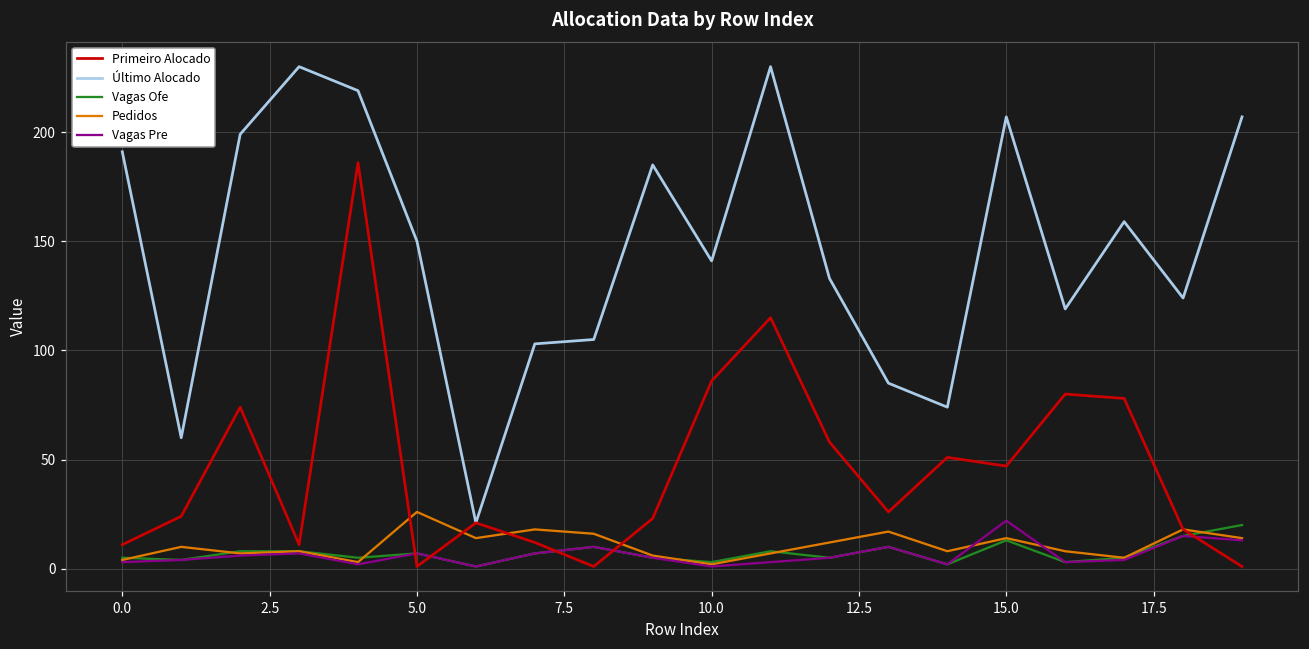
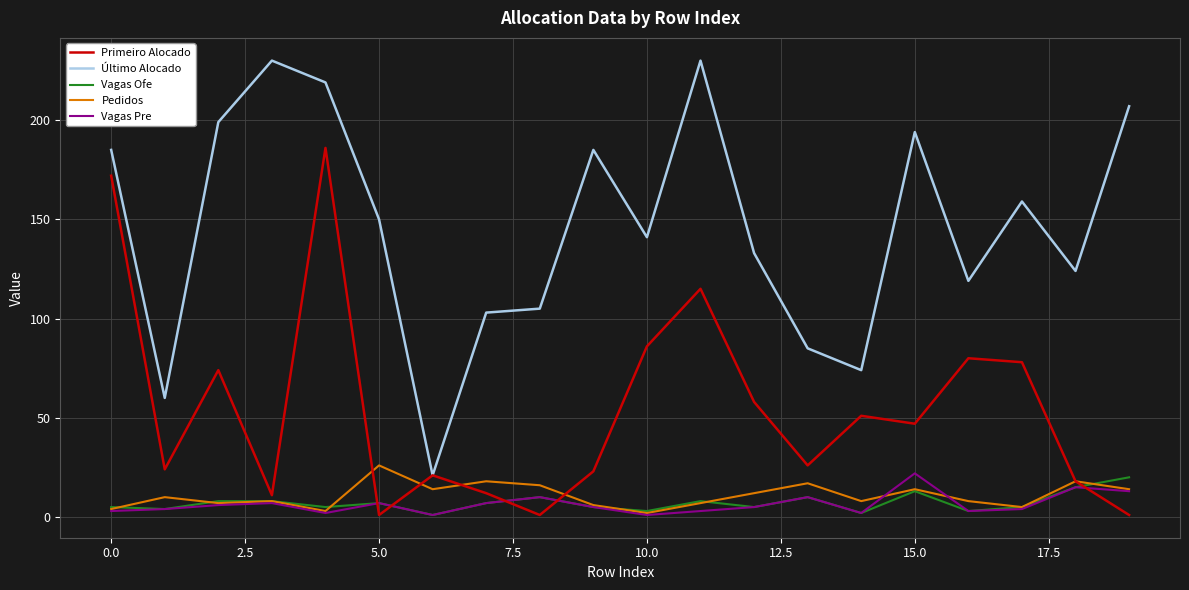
Primeiro Alocado, 0.0: 11 -> 172
Último Alocado, 0.0: 191 -> 185
Último Alocado, 15.0: 207 -> 194
